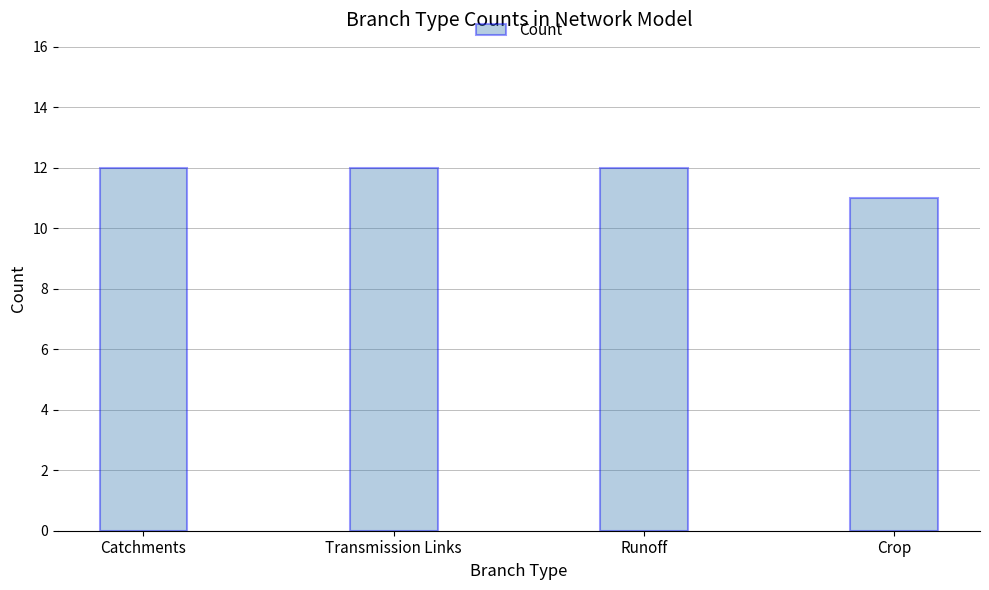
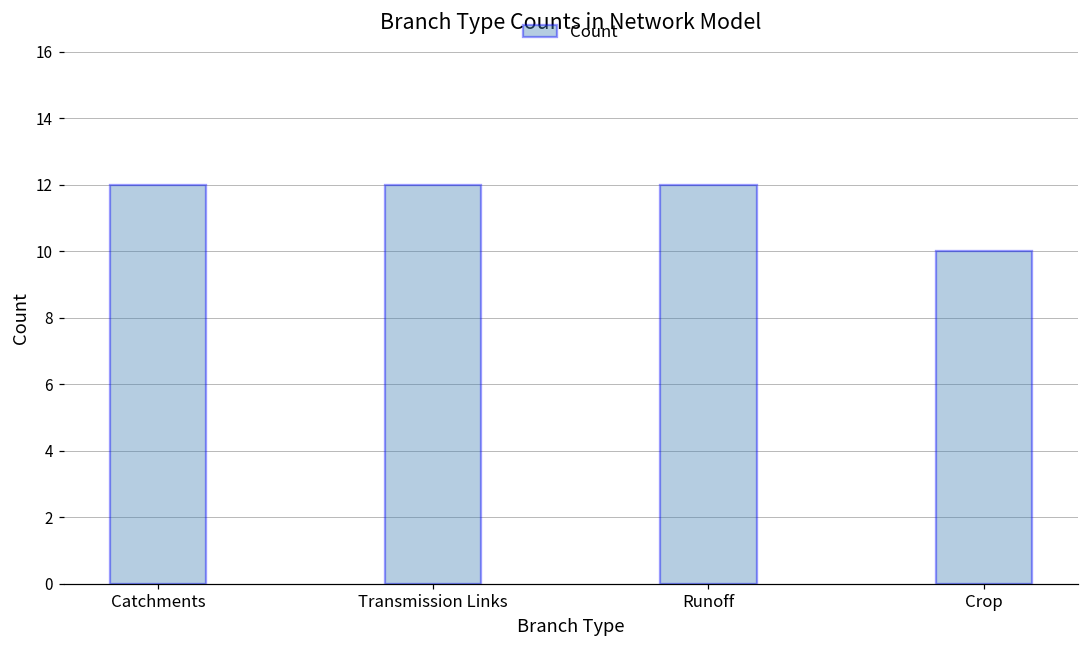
Crop: 11 -> 10
